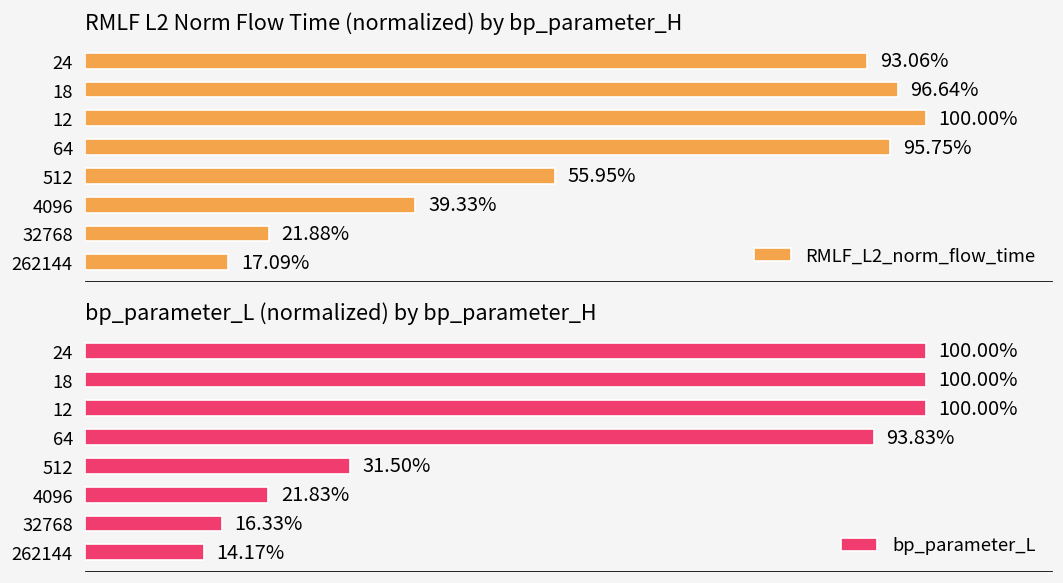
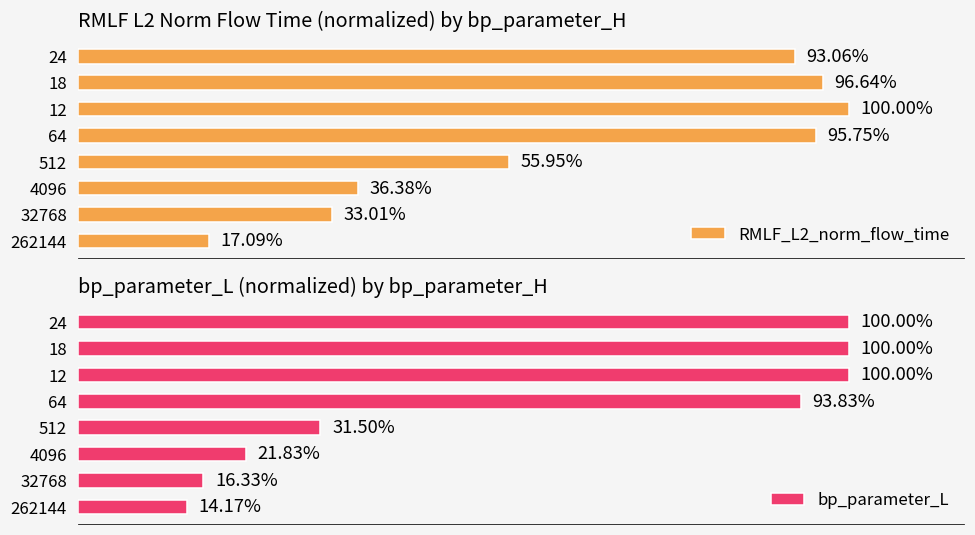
RMLF L2 Norm Flow Time (normalized) by bp_parameter_H, 4096: 39.33% -> 36.38%
RMLF L2 Norm Flow Time (normalized) by bp_parameter_H, 32768: 21.88% -> 33.01%
